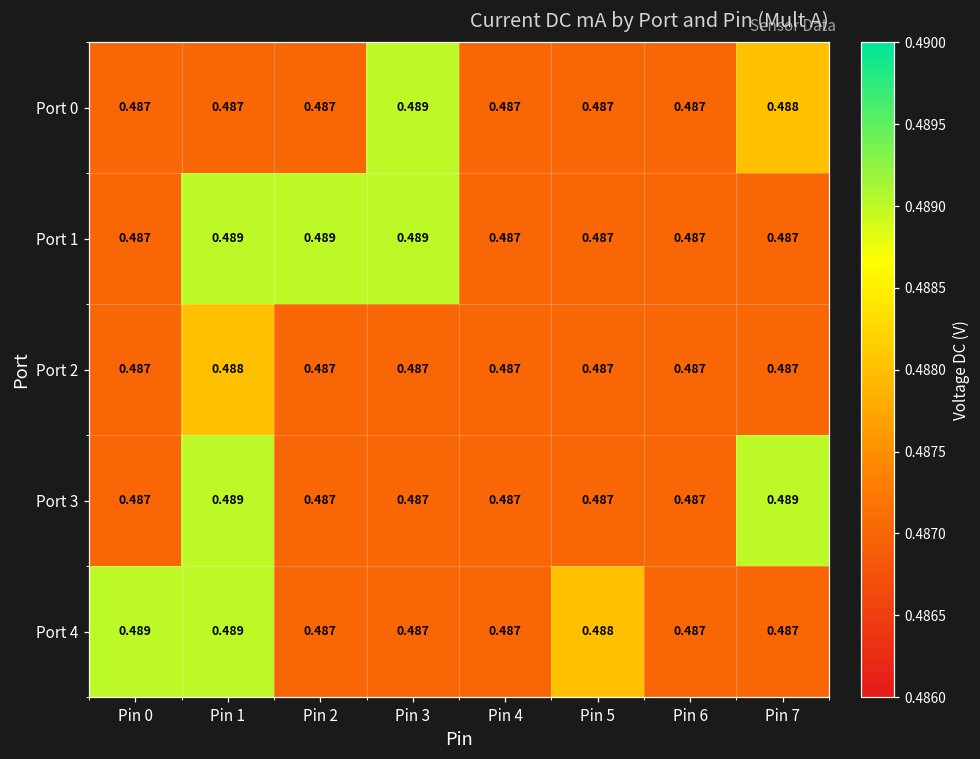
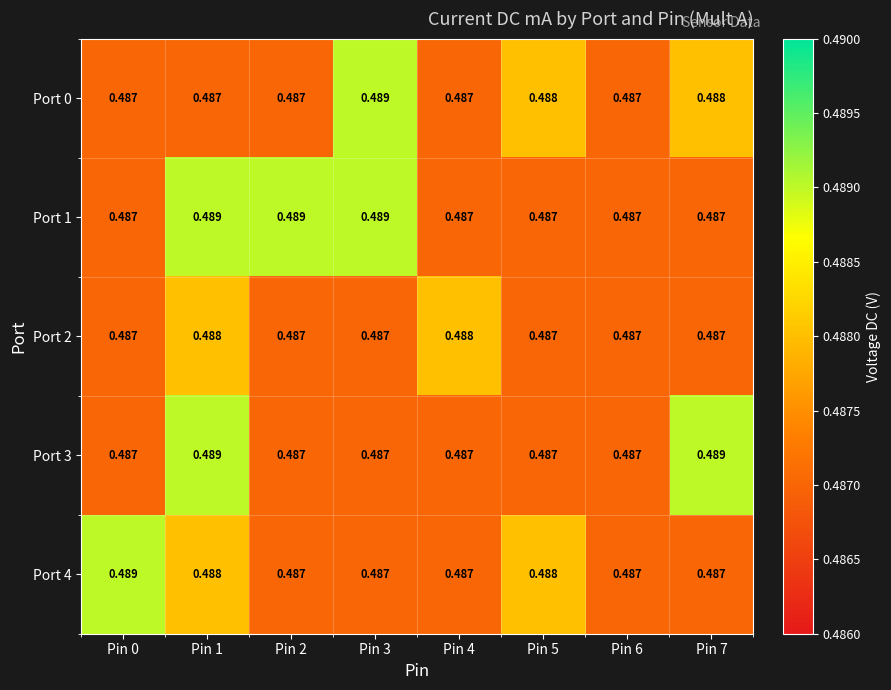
Port 0, Pin 5: 0.487 -> 0.488
Port 2, Pin 4: 0.487 -> 0.488
Port 4, Pin 1: 0.489 -> 0.488
